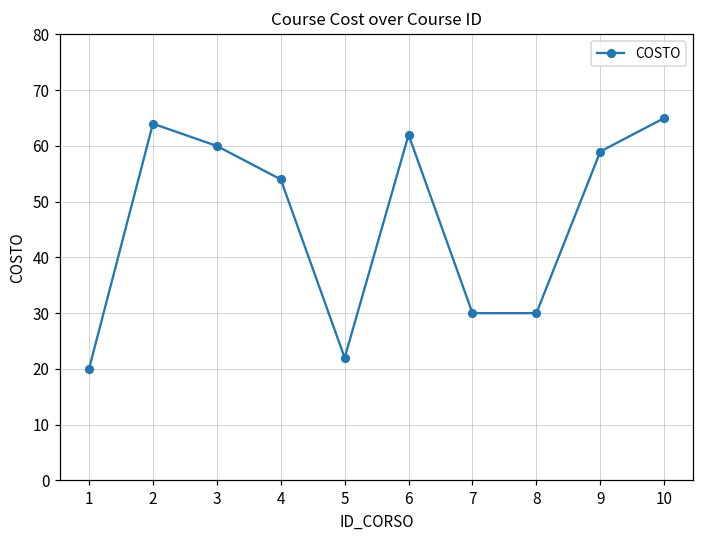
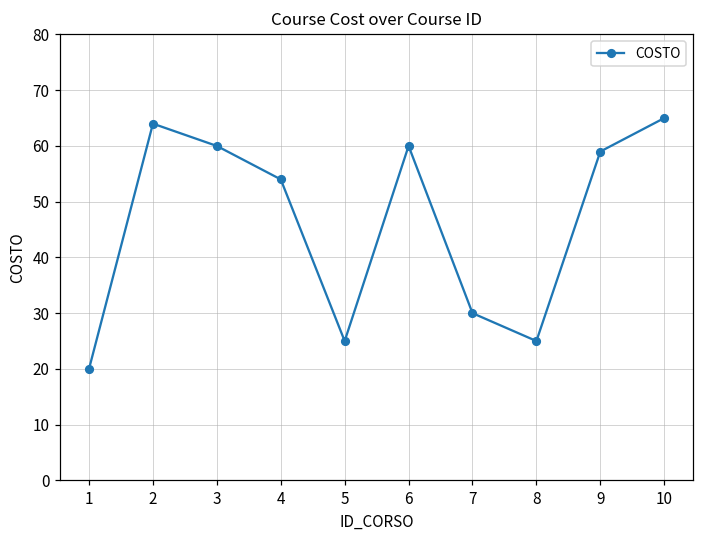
5: 22 -> 25
6: 62 -> 60
8: 30 -> 25
